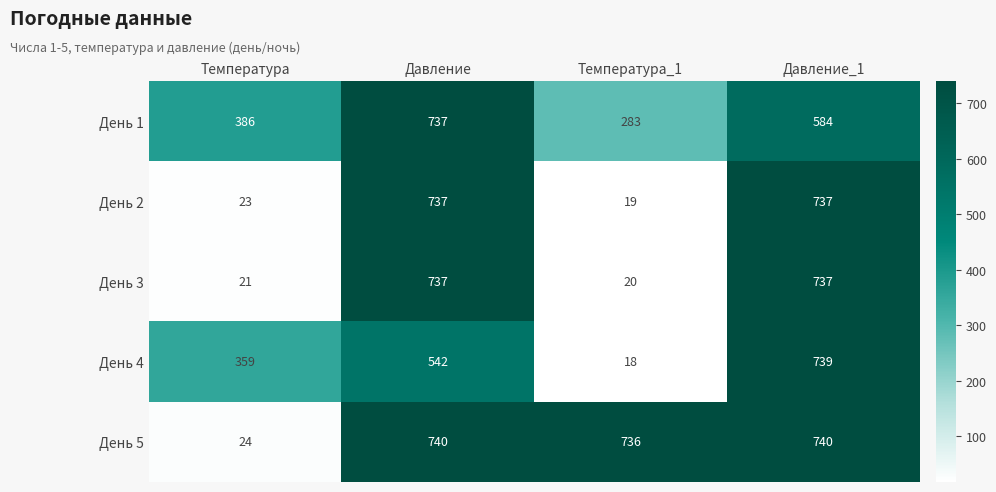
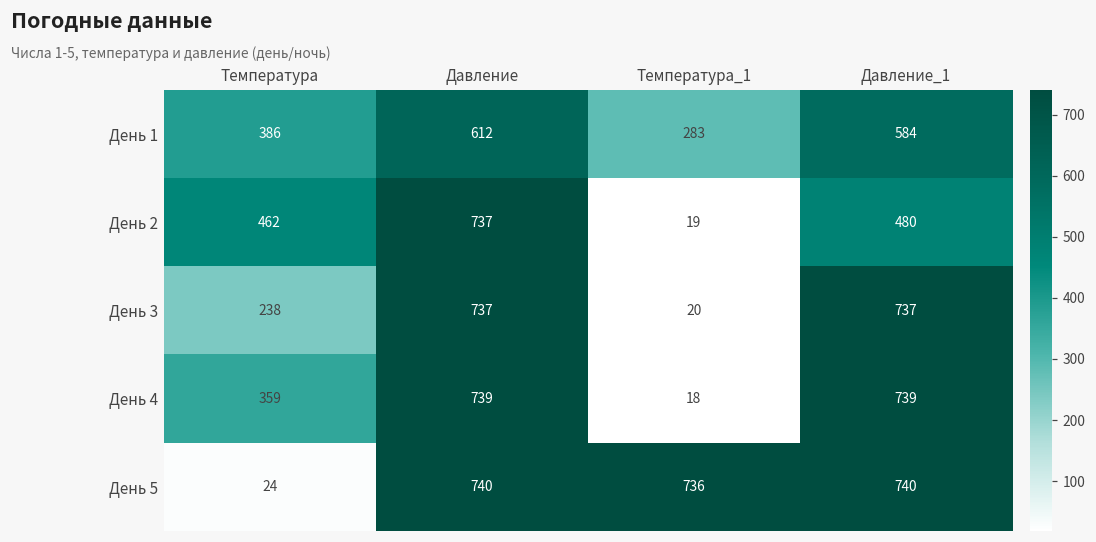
День 1, Давление: 737 -> 612
День 2, Температура: 23 -> 462
День 2, Давление_1: 737 -> 480
День 3, Температура: 21 -> 238
День 4, Давление: 542 -> 739
